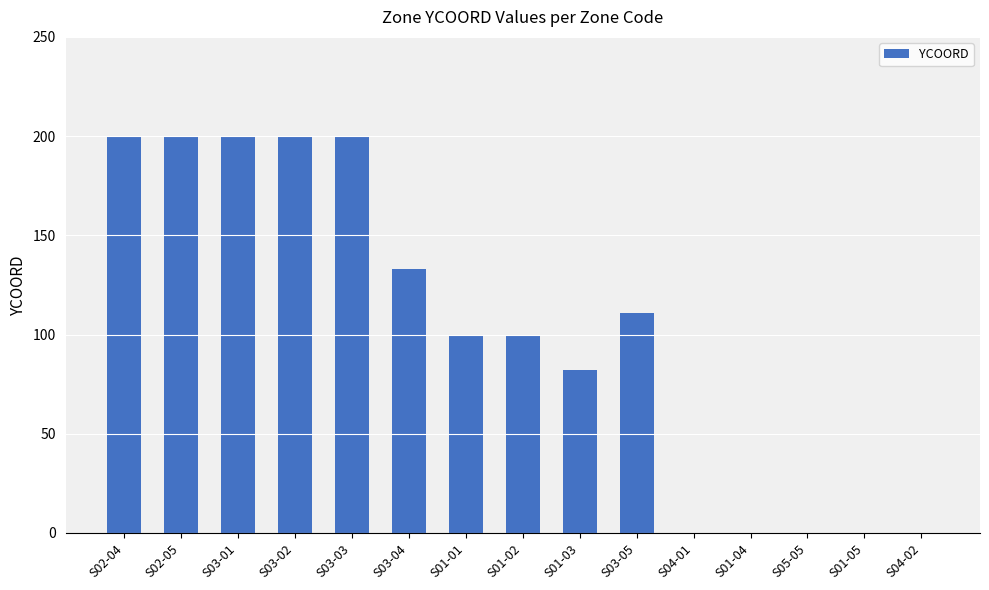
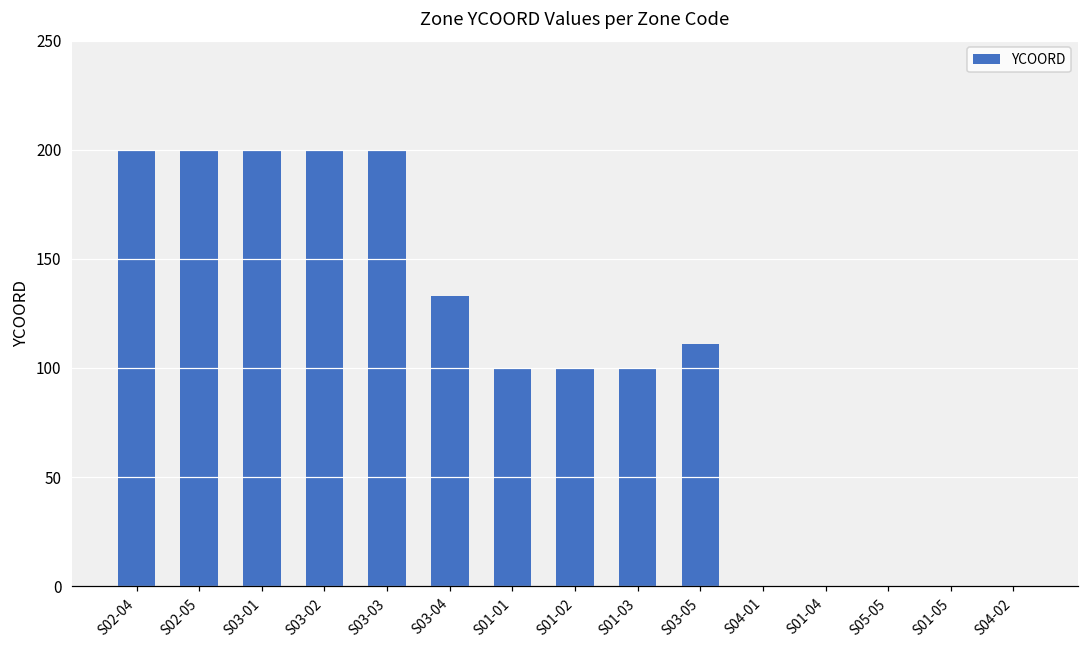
S01-03: 82 -> 100
